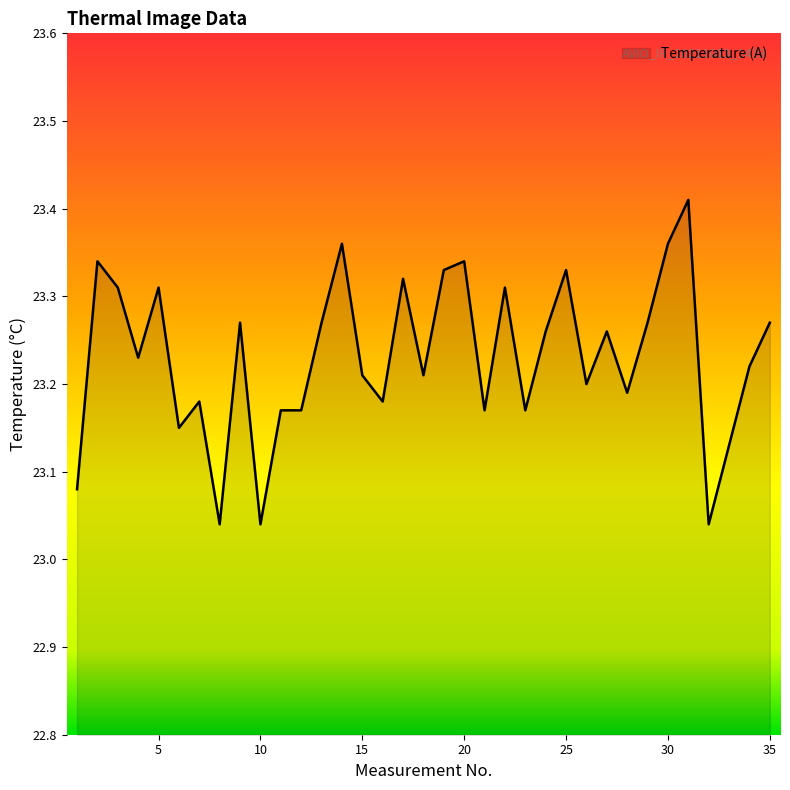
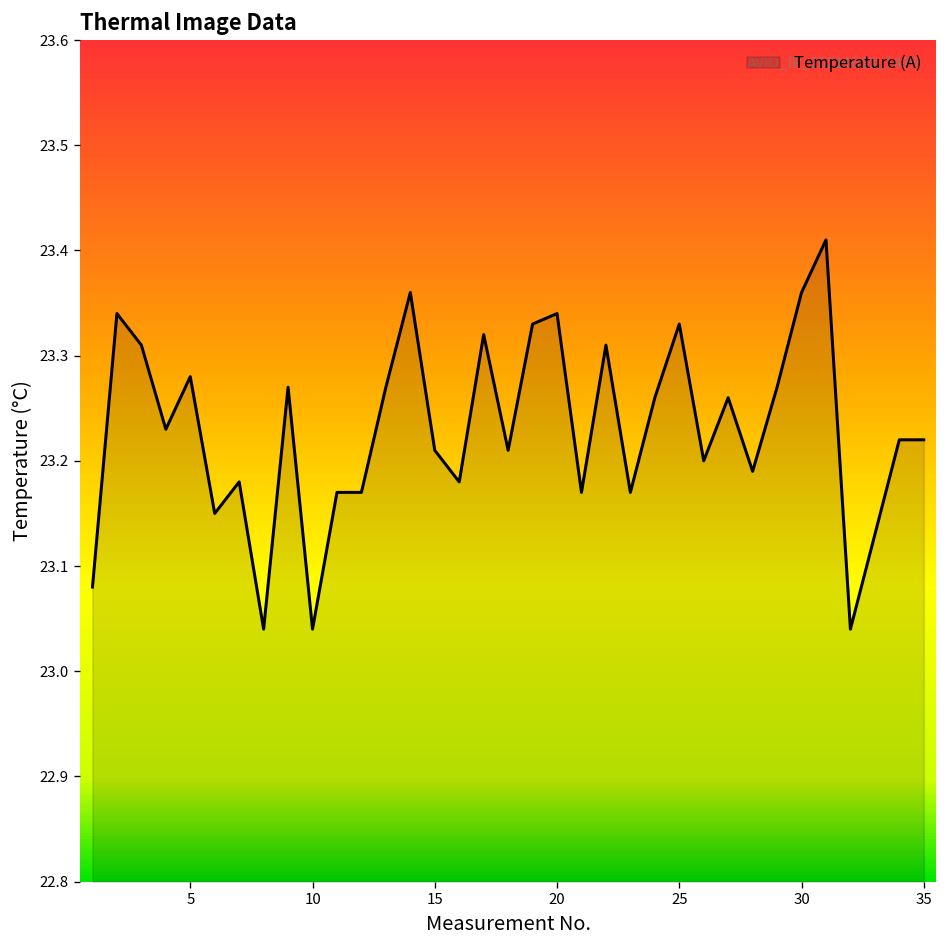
5: 23.31 -> 23.28
35: 23.27 -> 23.22
